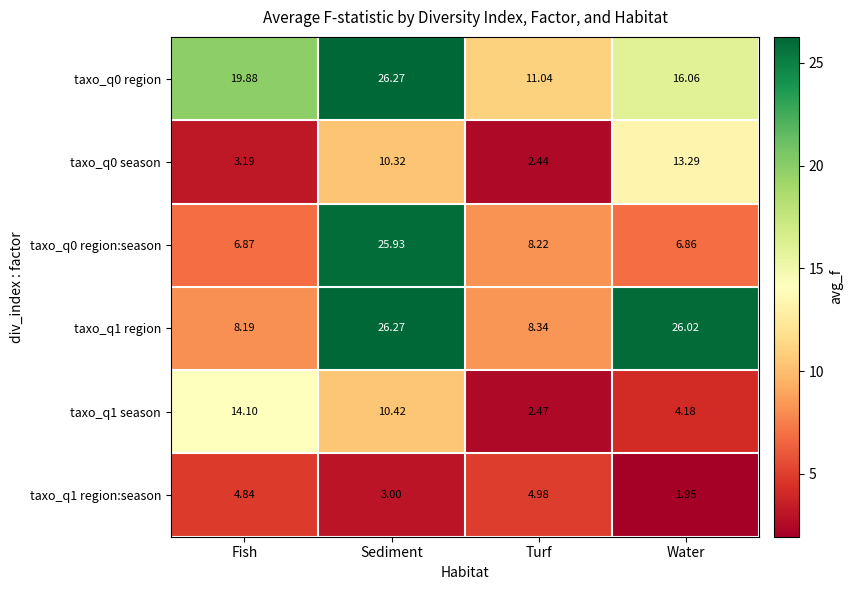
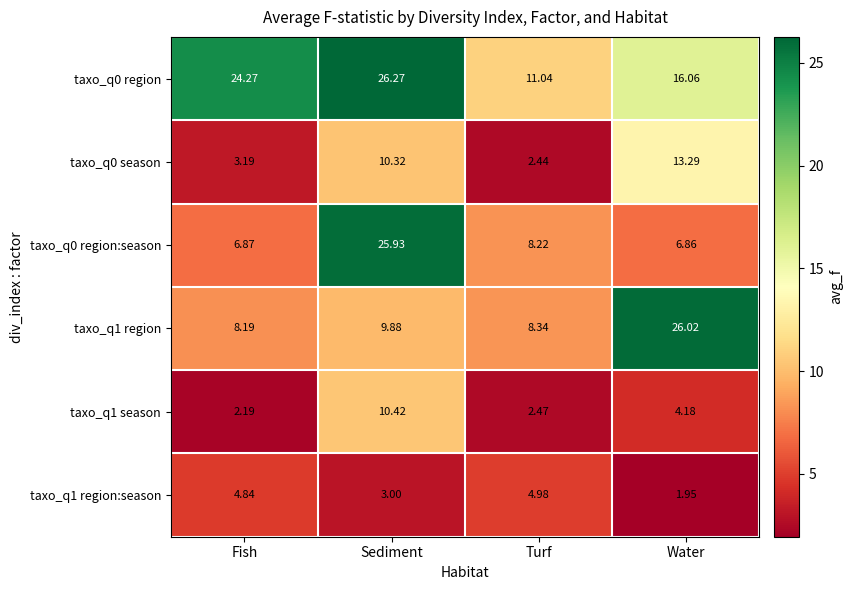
taxo_q0 region, Fish: 19.88 -> 24.27
taxo_q1 region, Sediment: 26.27 -> 9.88
taxo_q1 season, Fish: 14.10 -> 2.19
